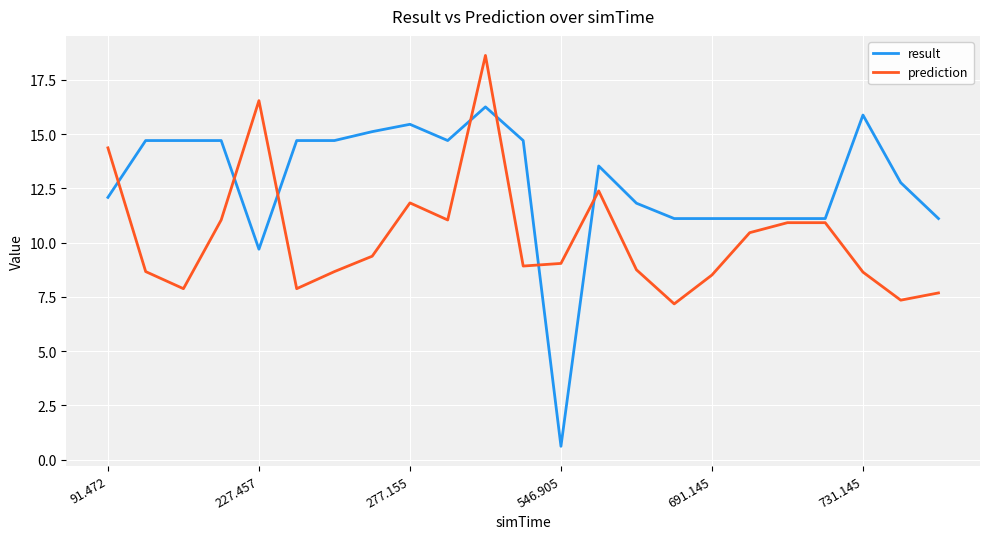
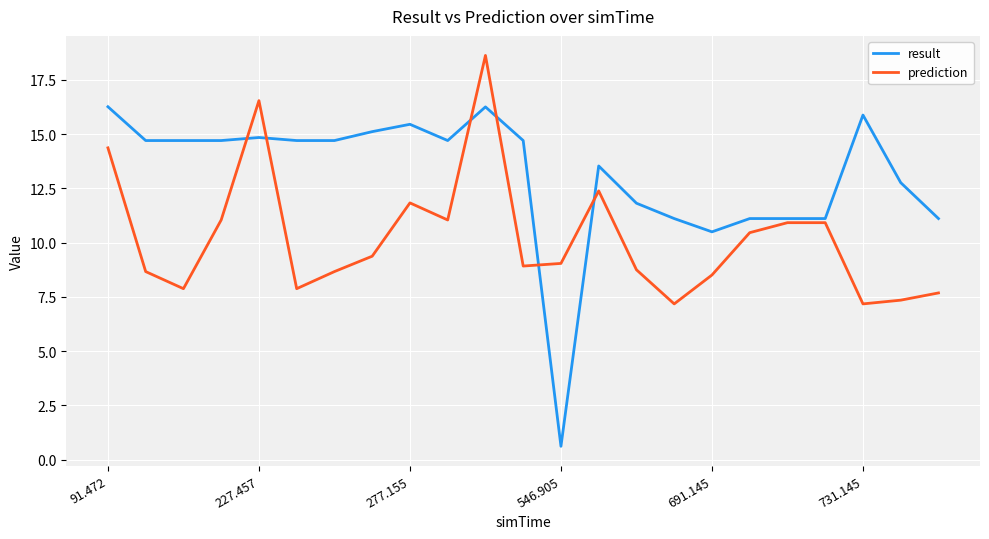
result, 91.472: 12.1 -> 16.3
result, 227.457: 9.7 -> 14.8
result, 691.145: 11.1 -> 10.5
prediction, 731.145: 8.6 -> 7.2
